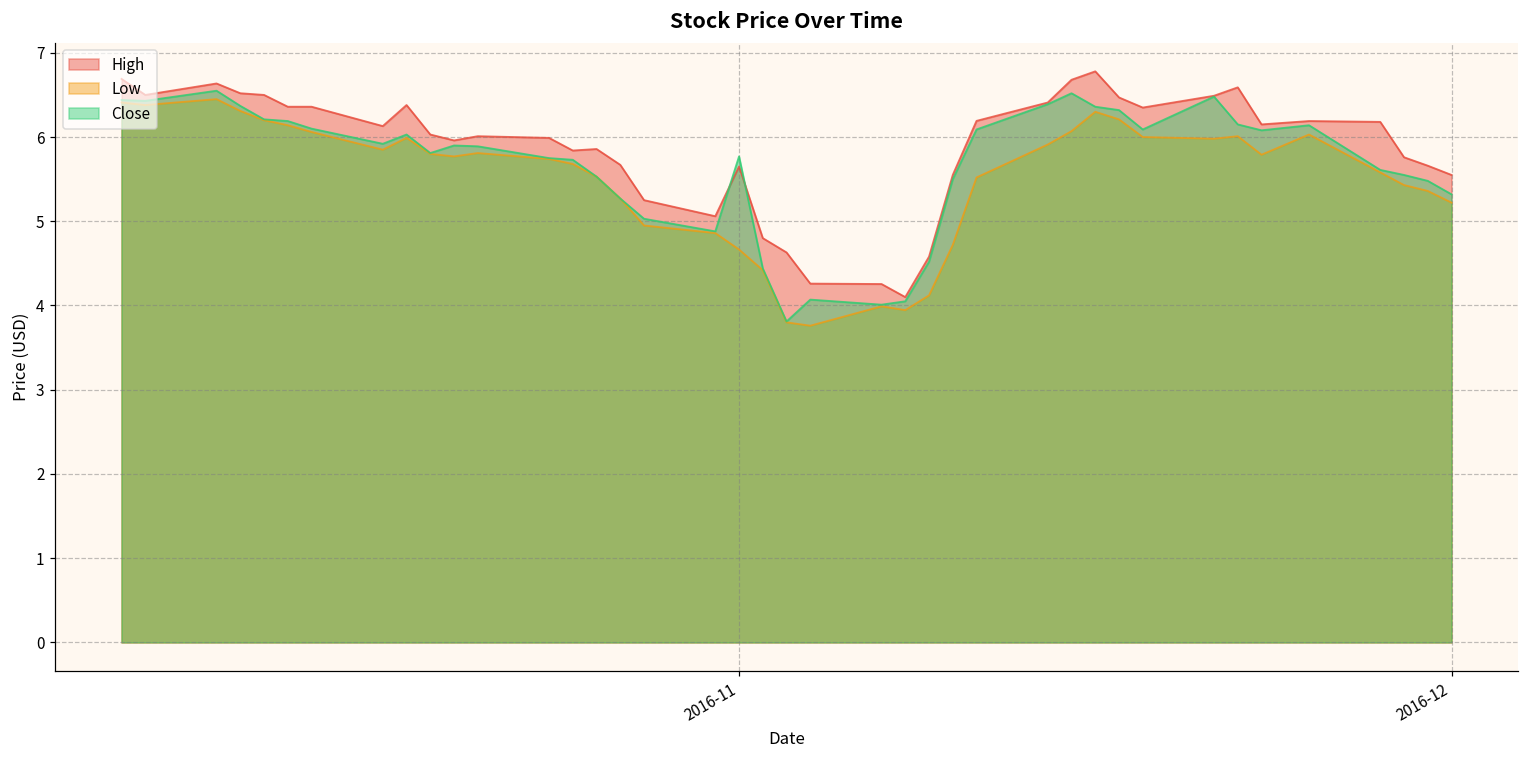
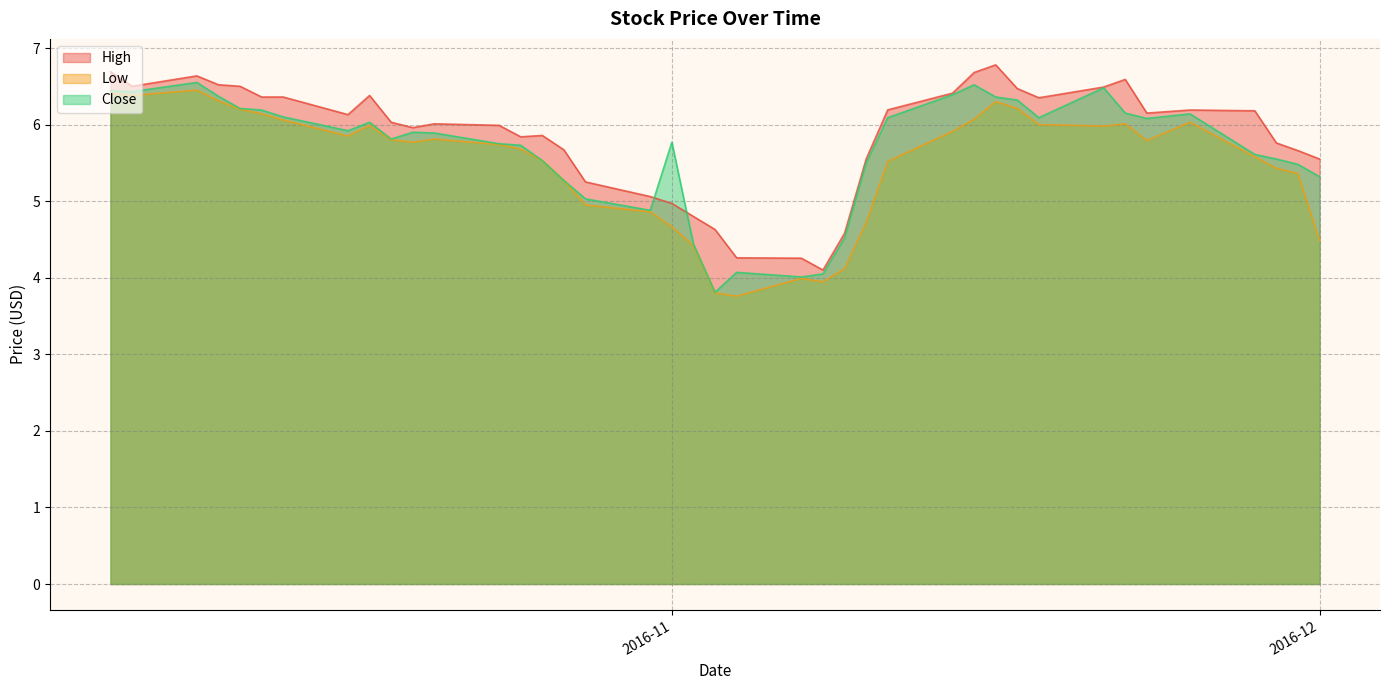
High, 2016-11: 5.7 -> 5.0
Low, 2016-12: 5.2 -> 4.5
